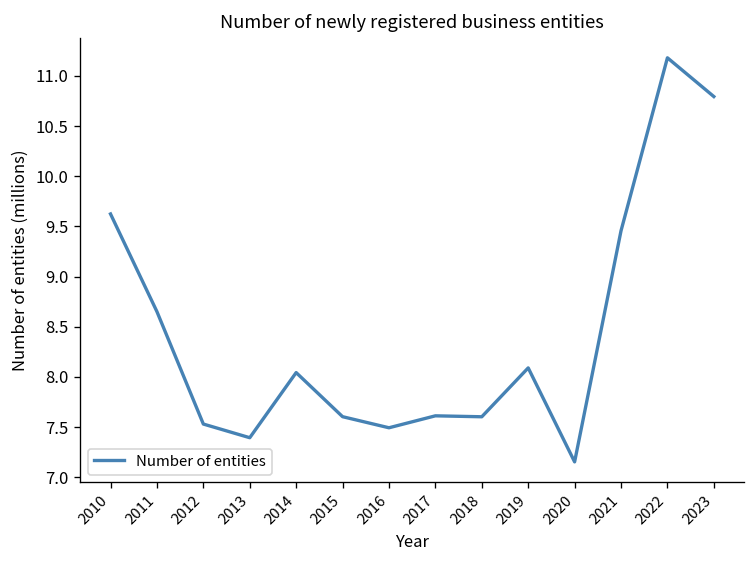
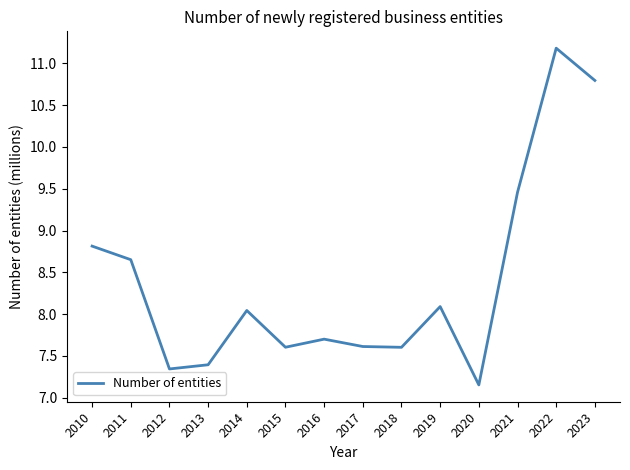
2010: 9.6 -> 8.8
2012: 7.5 -> 7.3
2016: 7.5 -> 7.7
